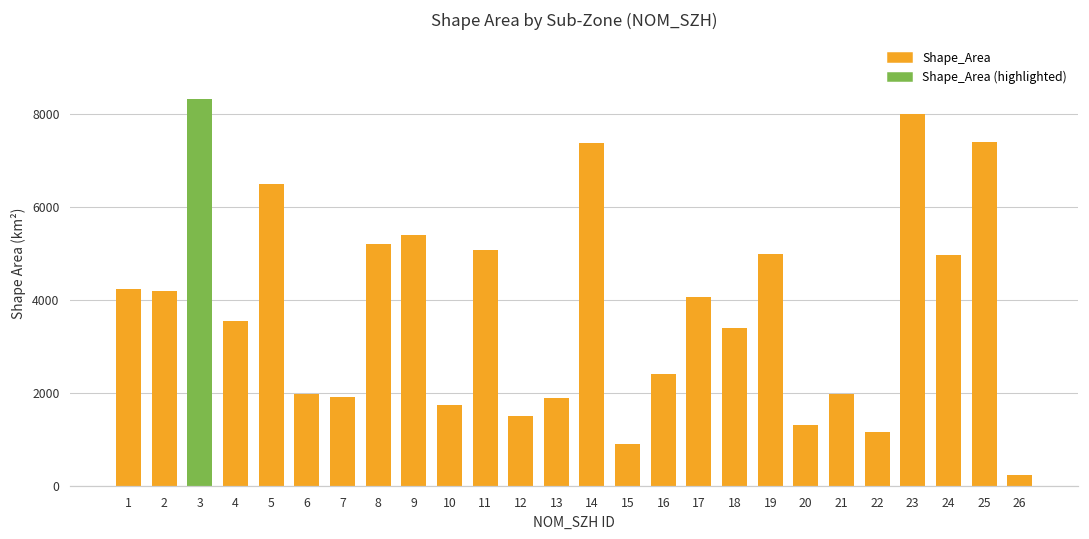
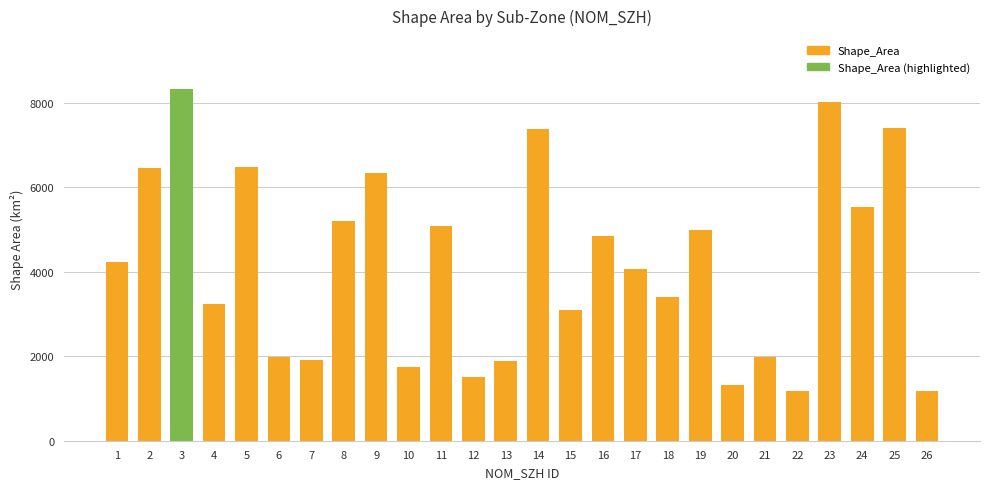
2: 4200 -> 6500
4: 3600 -> 3200
9: 5400 -> 6300
15: 900 -> 3100
16: 2400 -> 4900
24: 5000 -> 5500
26: 200 -> 1200
